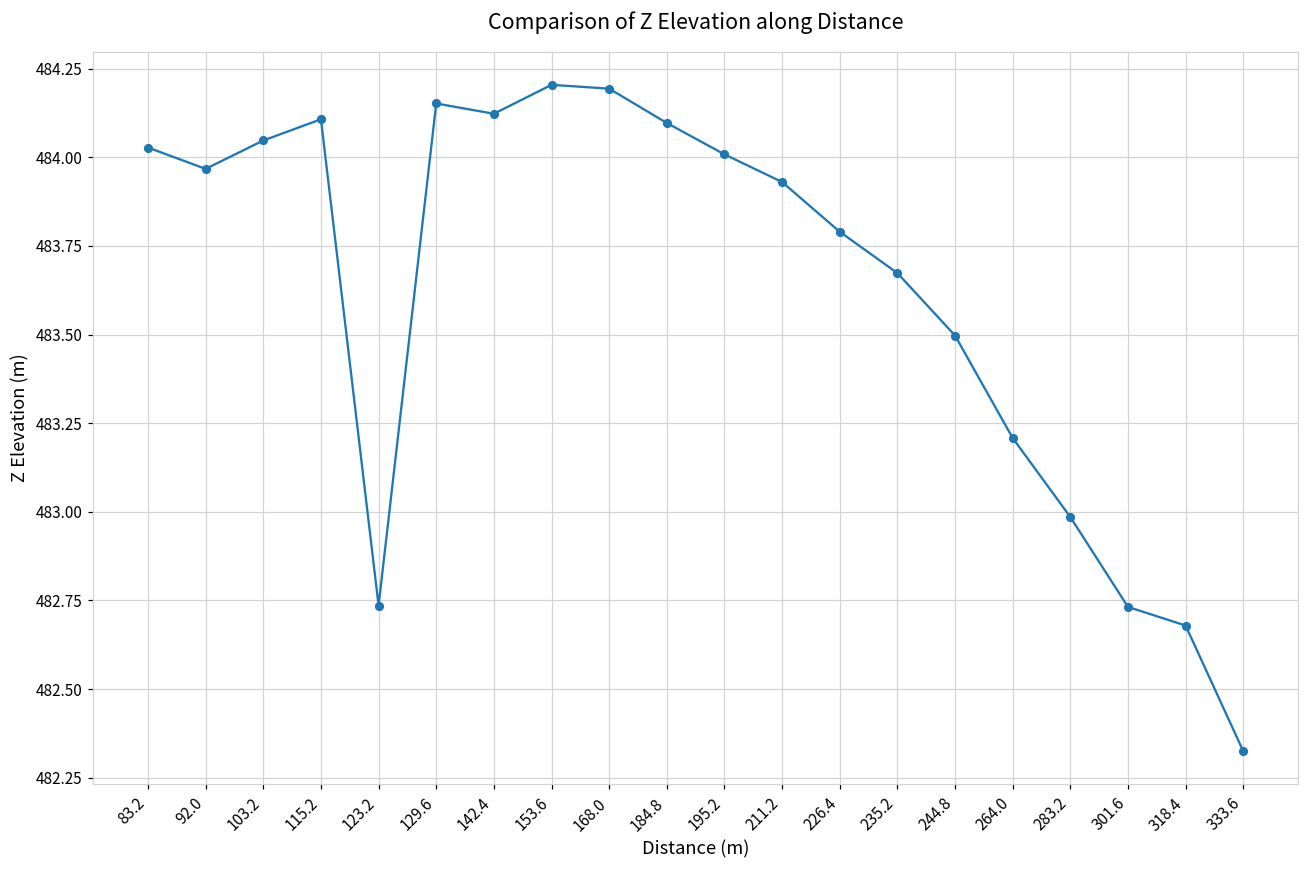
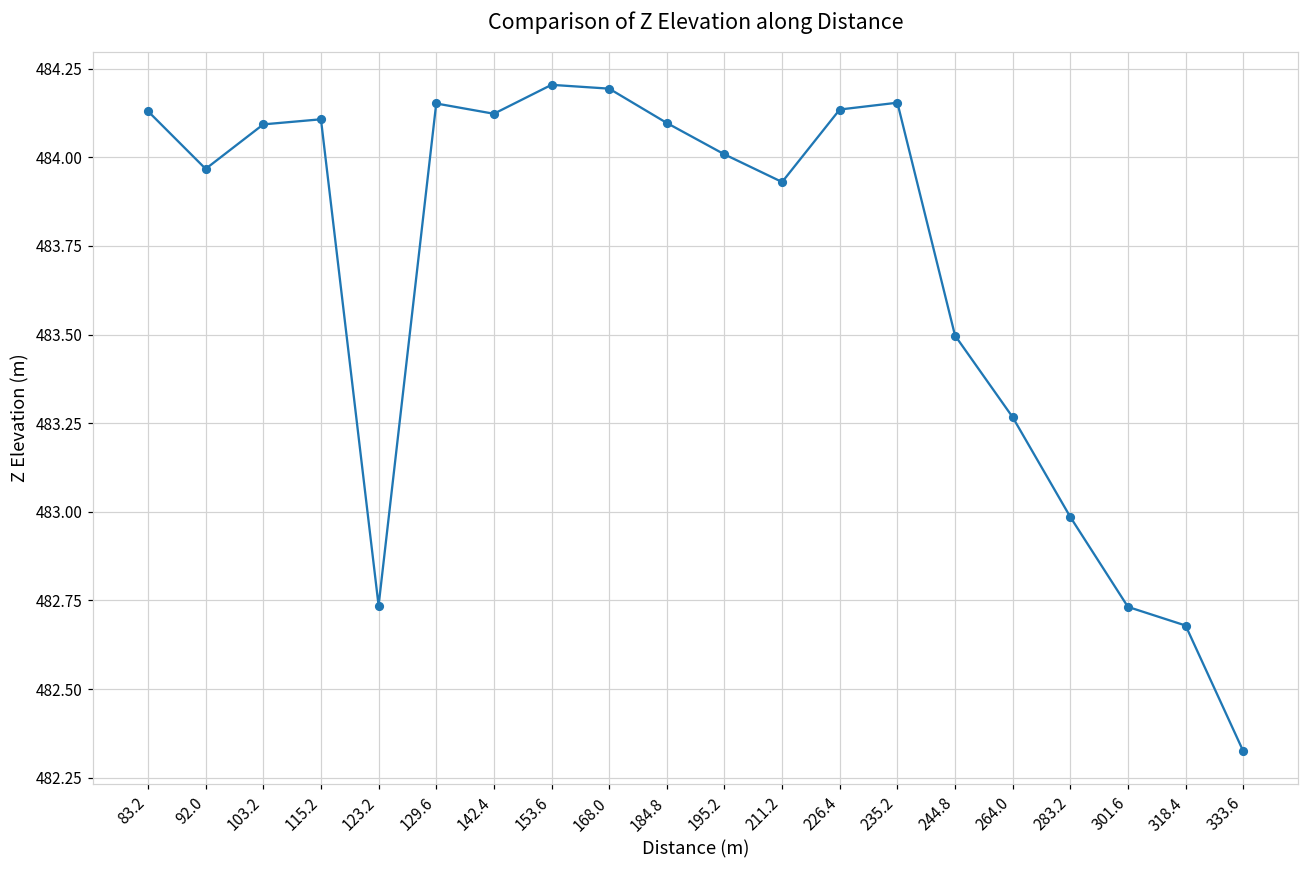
83.2: 484.03 -> 484.13
103.2: 484.05 -> 484.09
226.4: 483.79 -> 484.13
235.2: 483.67 -> 484.15
264.0: 483.21 -> 483.27
